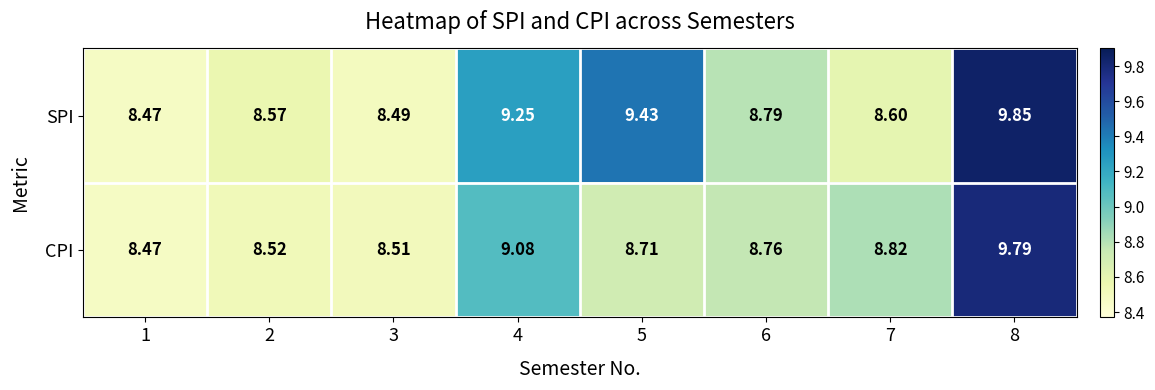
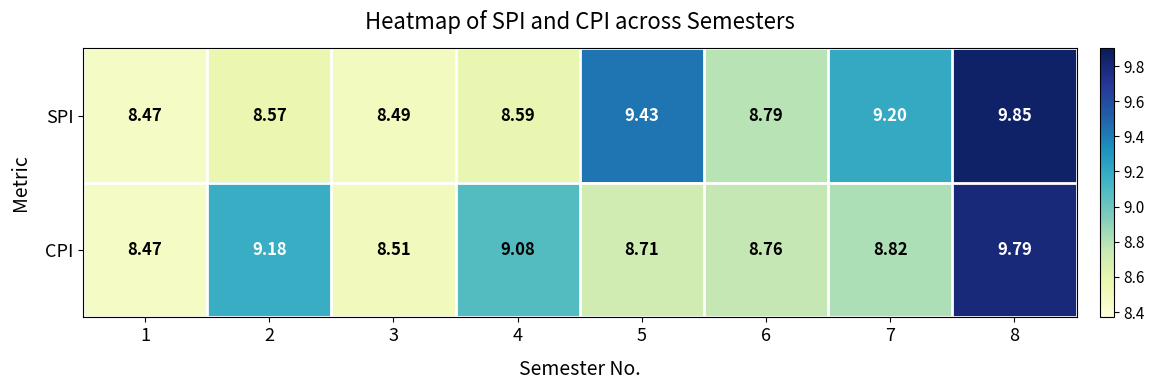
SPI, 4: 9.25 -> 8.59
SPI, 7: 8.60 -> 9.20
CPI, 2: 8.52 -> 9.18
